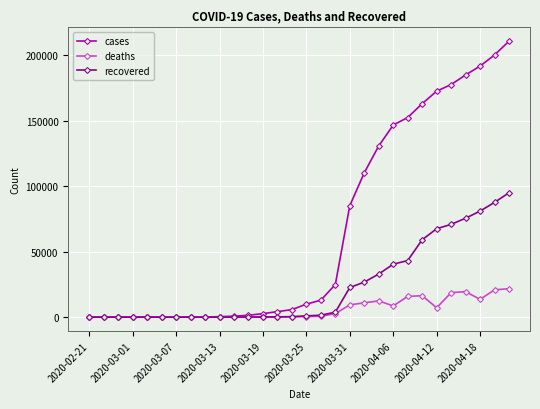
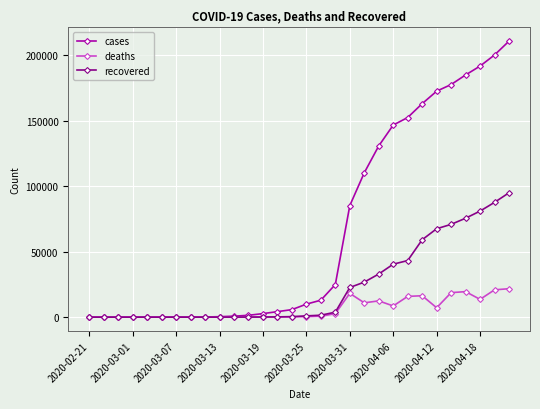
deaths, 2020-03-31: 9000 -> 18000
